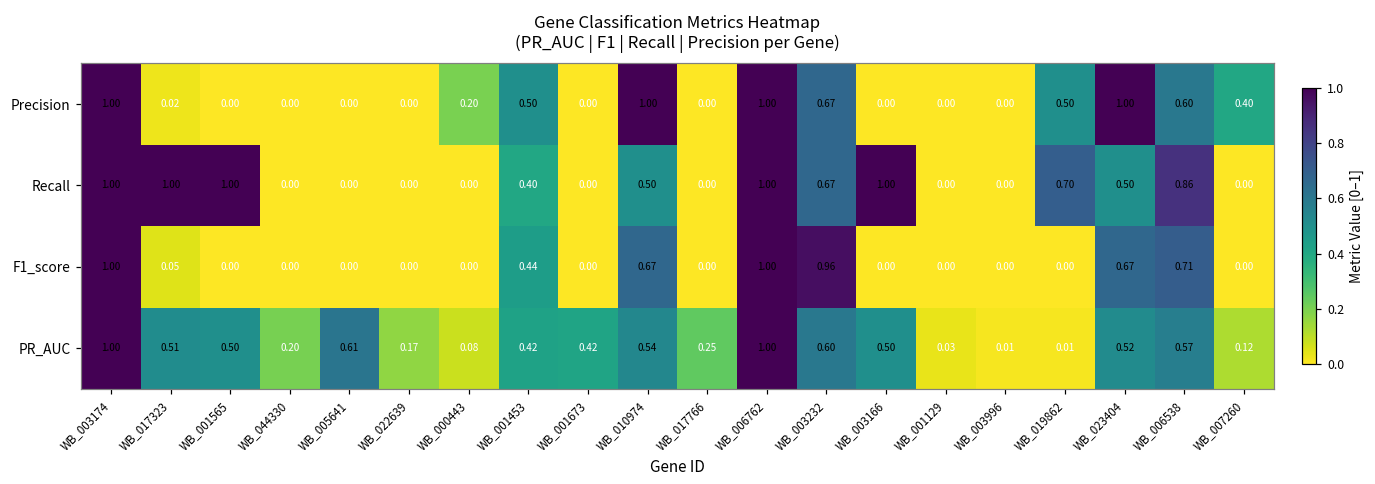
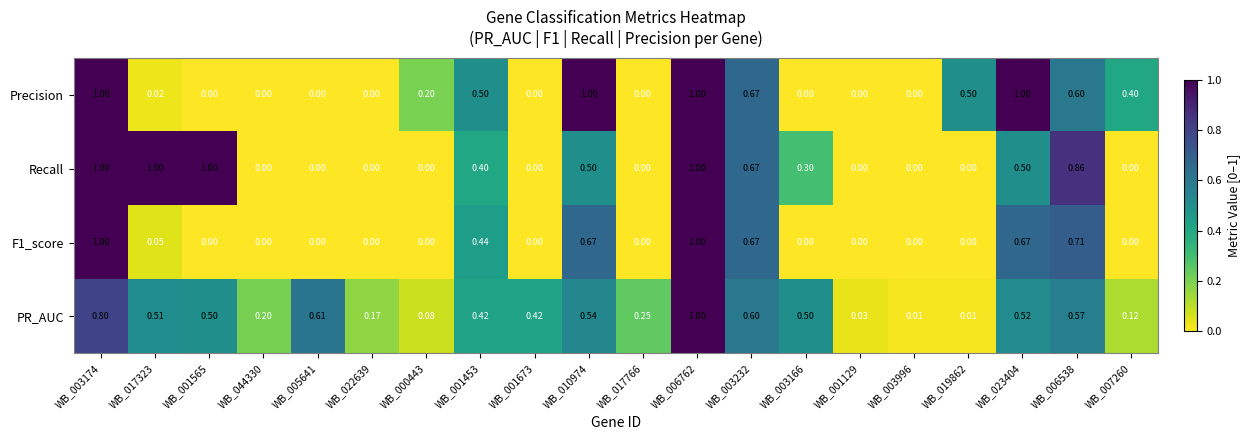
Recall, WB_003166: 1.00 -> 0.30
Recall, WB_019862: 0.70 -> 0.00
F1_score, WB_003232: 0.96 -> 0.67
PR_AUC, WB_003174: 1.00 -> 0.80
